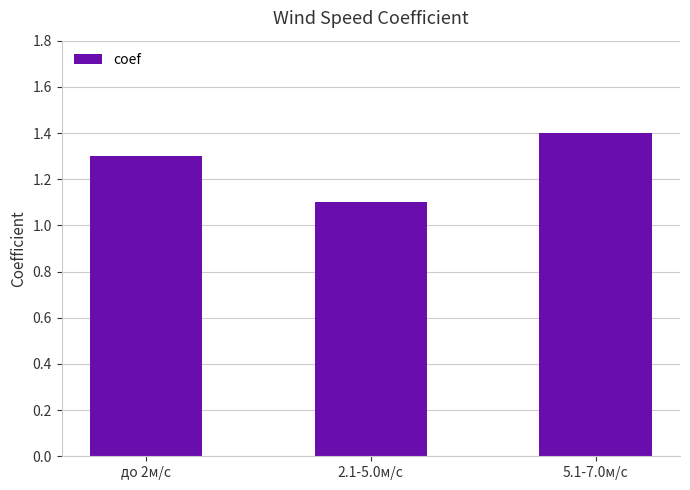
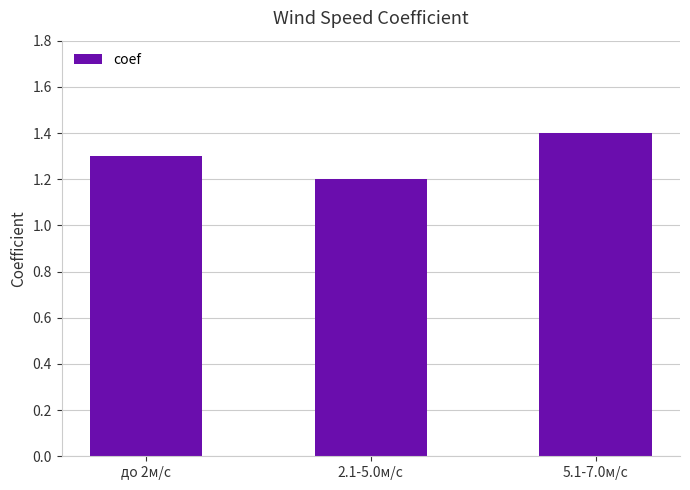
2.1-5.0м/с: 1.1 -> 1.2
